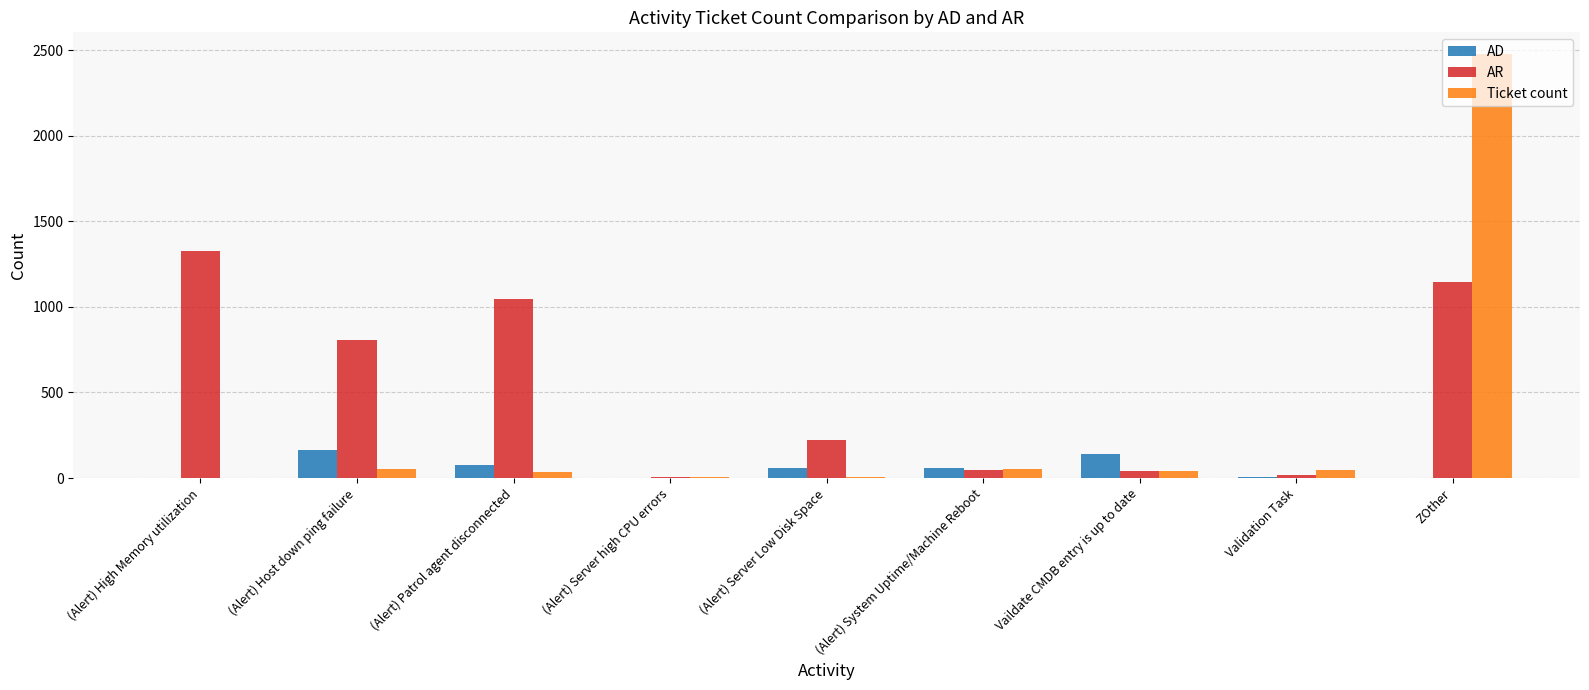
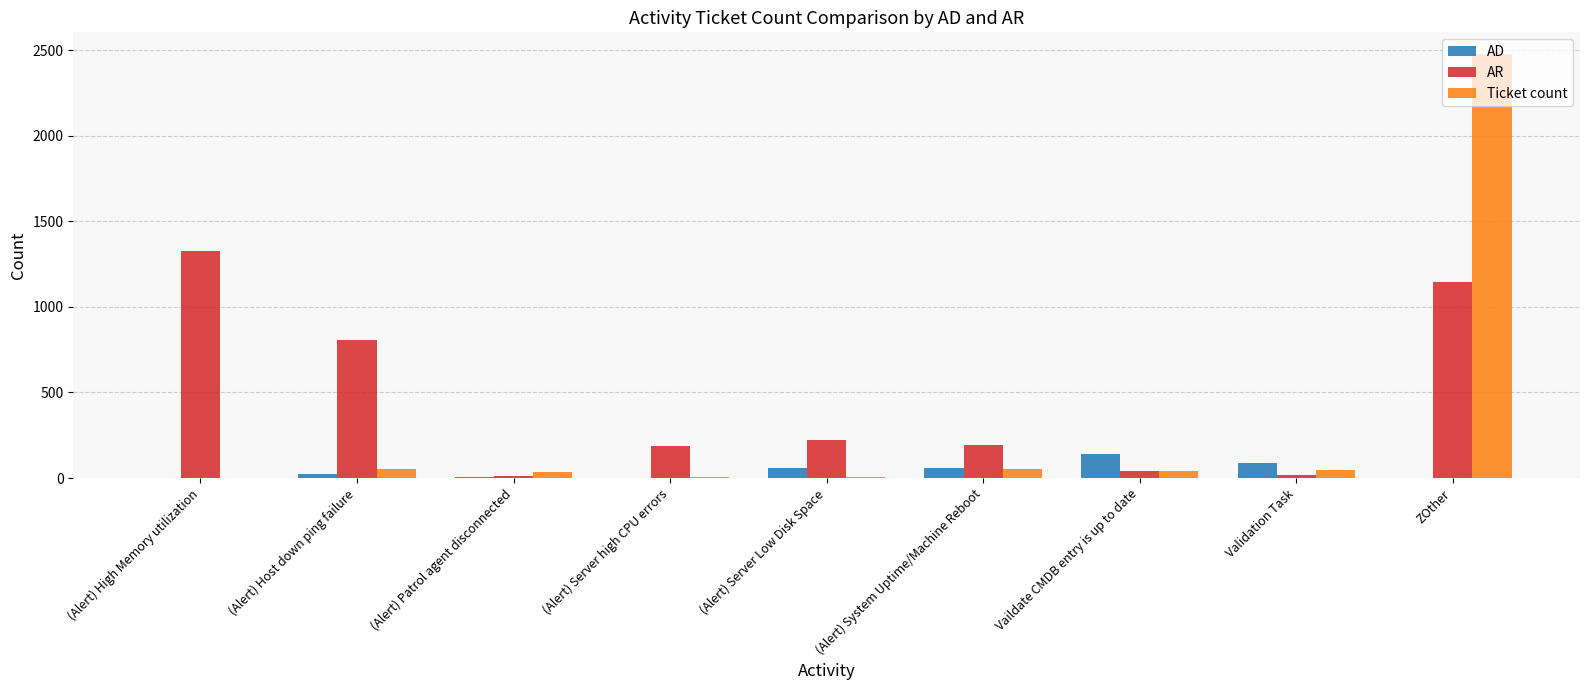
AD, (Alert) Host down ping failure: 160 -> 20
AD, (Alert) Patrol agent disconnected: 80 -> 0
AR, (Alert) Patrol agent disconnected: 1040 -> 10
AR, (Alert) Server high CPU errors: 0 -> 190
AR, (Alert) System Uptime/Machine Reboot: 50 -> 190
AD, Validation Task: 0 -> 90
